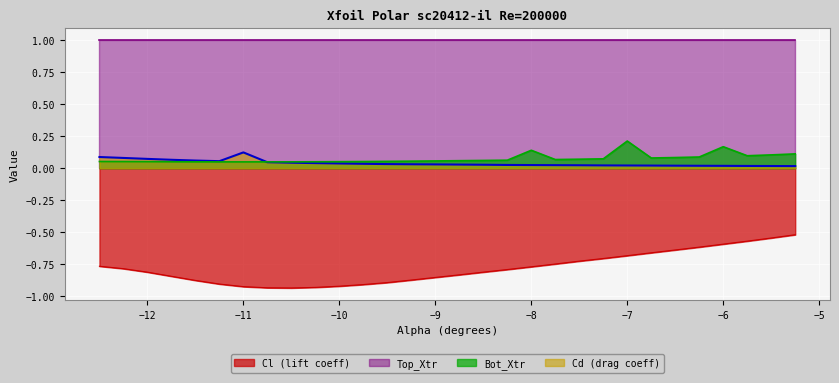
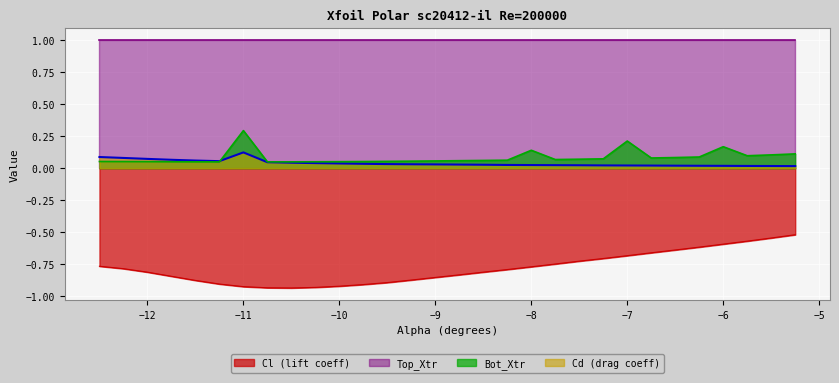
Bot_Xtr, −11: 0.05 -> 0.29
